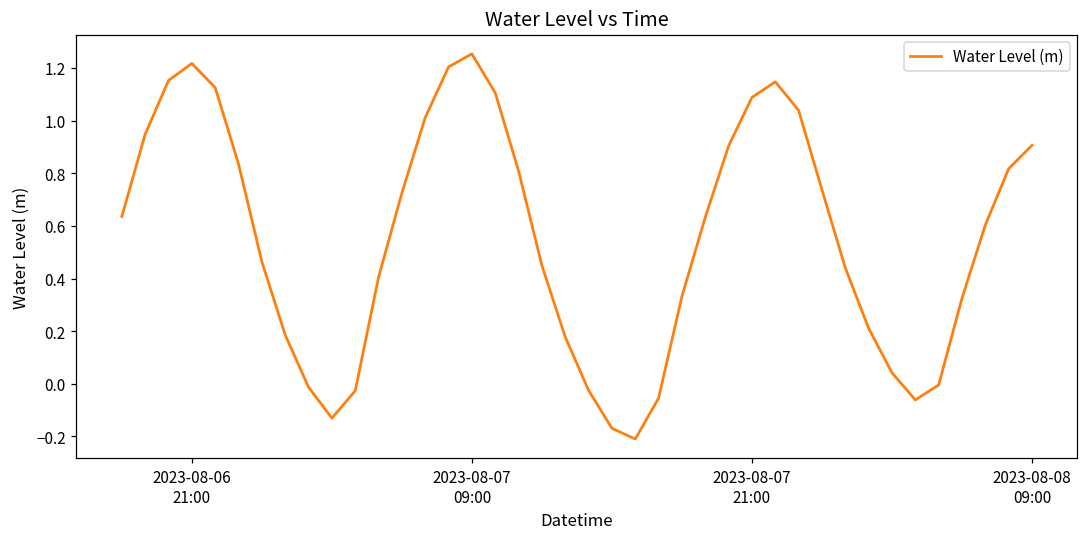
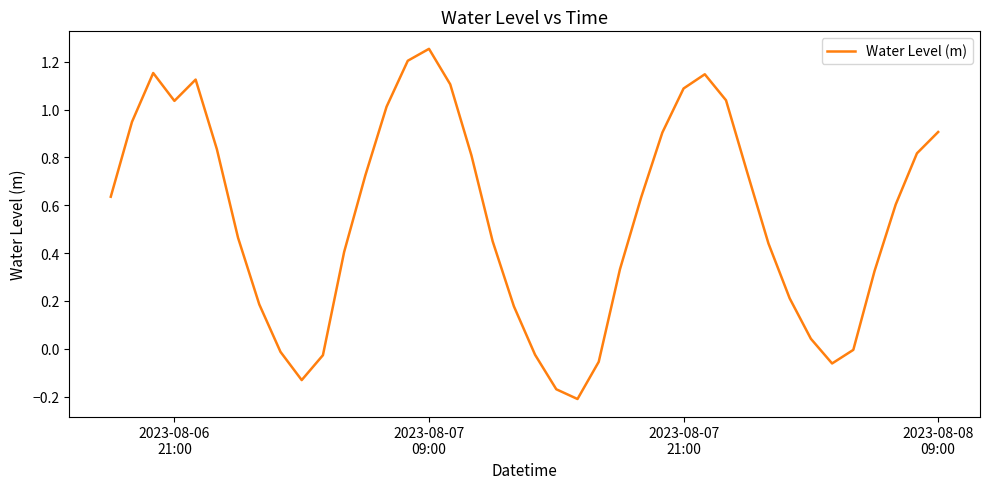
2023-08-06 21:00: 1.22 -> 1.04
